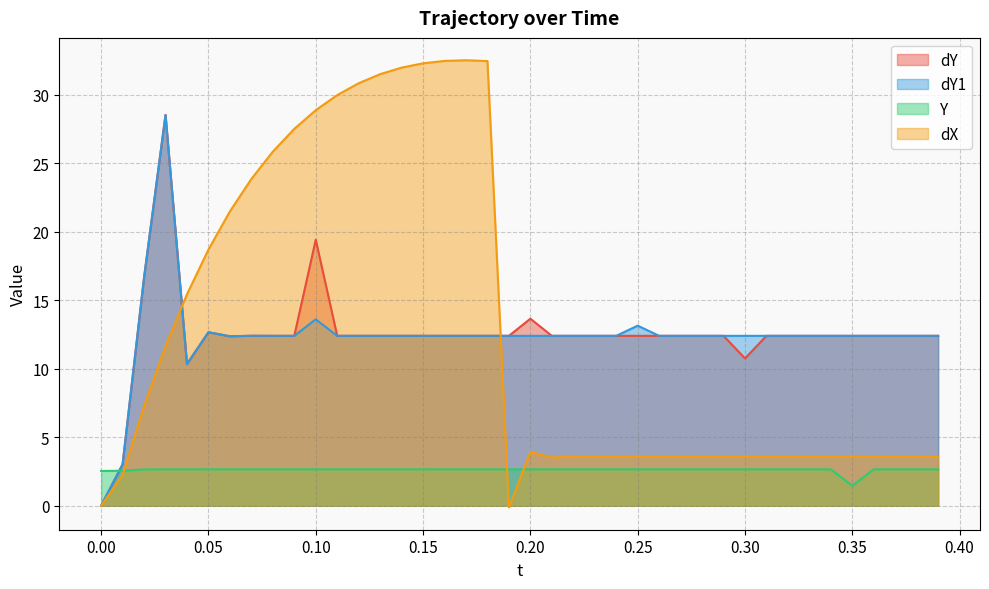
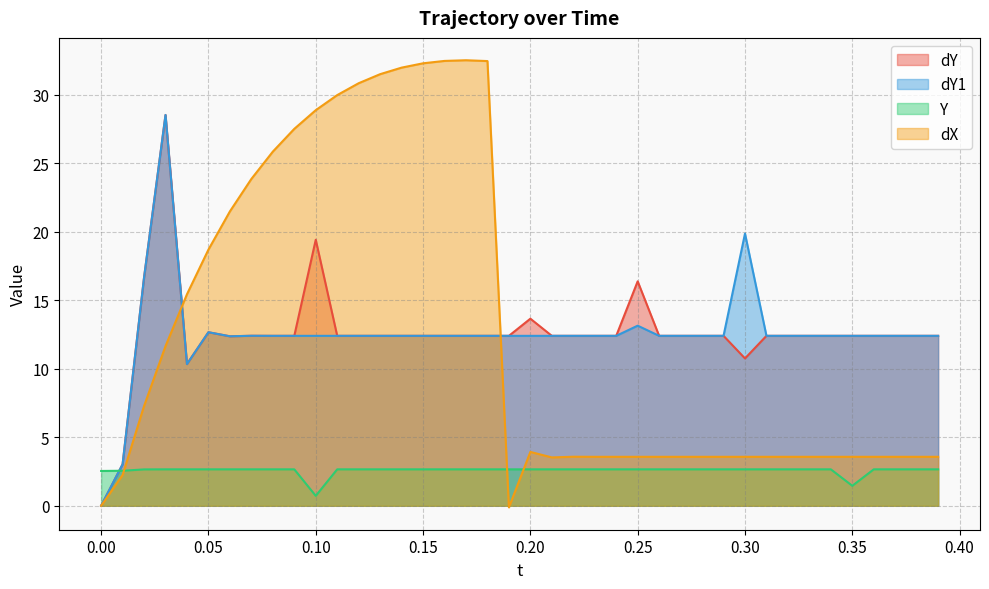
dY1, 0.10: 13.6 -> 12.4
Y, 0.10: 2.7 -> 0.7
dY, 0.25: 12.4 -> 16.4
dY1, 0.30: 12.4 -> 19.9
